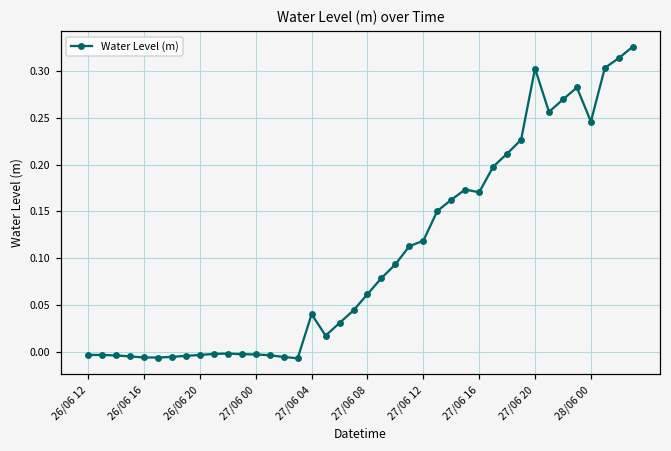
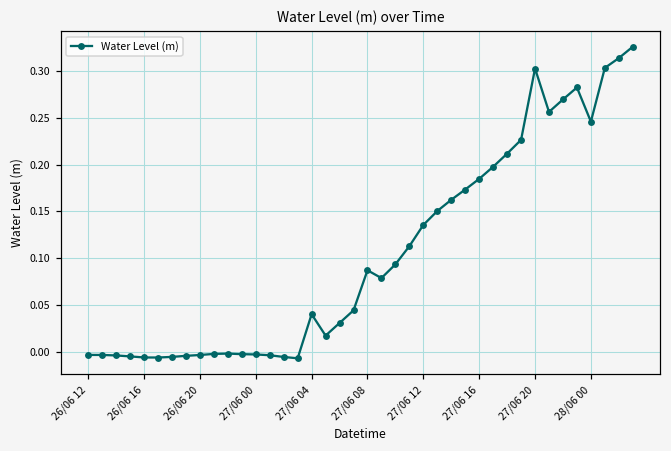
27/06 08: 0.06 -> 0.09
27/06 12: 0.12 -> 0.14
27/06 16: 0.17 -> 0.18
